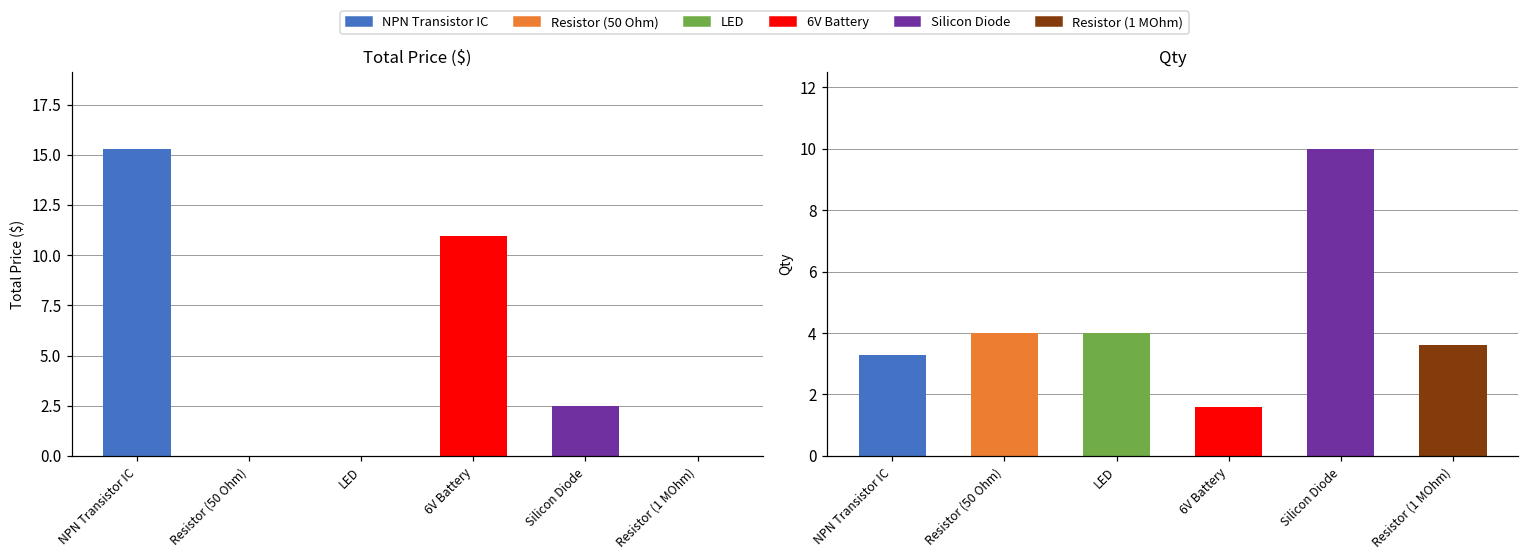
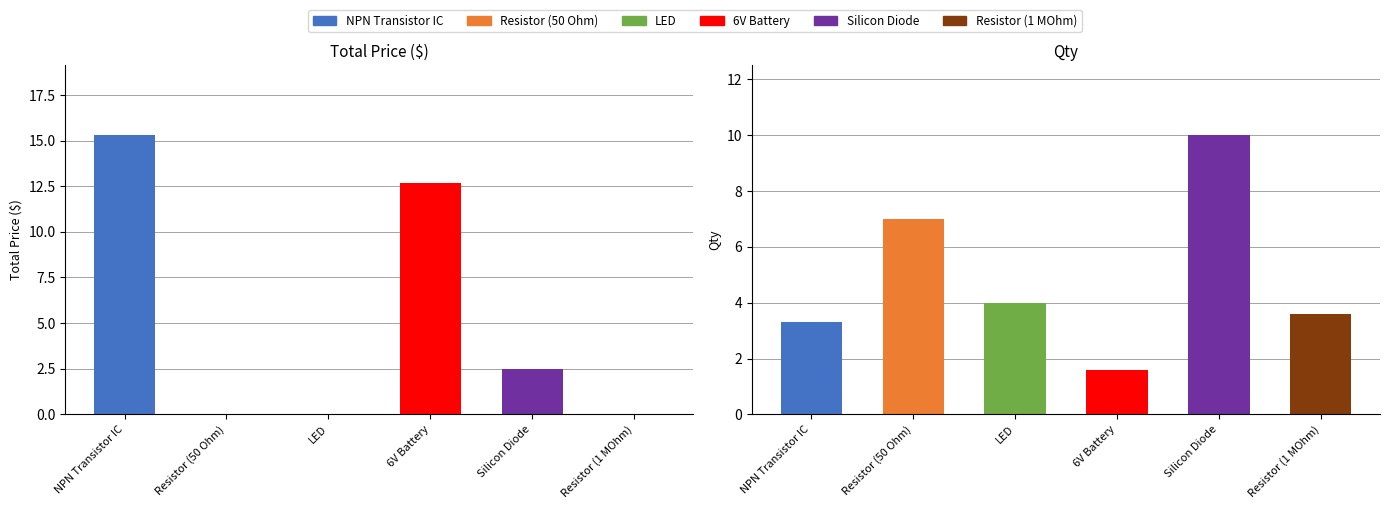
Total Price ($), 6V Battery: 10.9 -> 12.7
Qty, Resistor (50 Ohm): 4 -> 7
